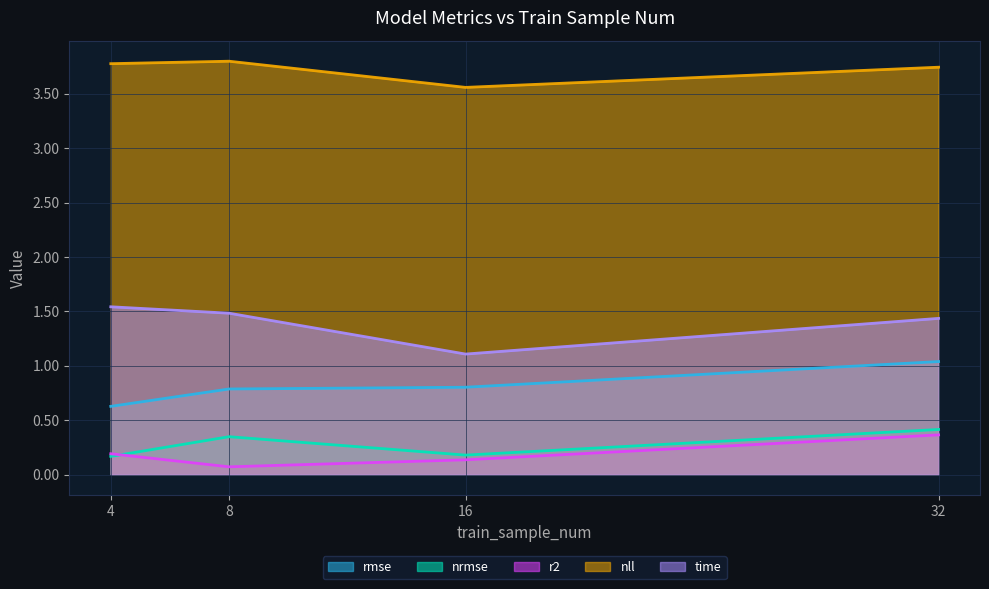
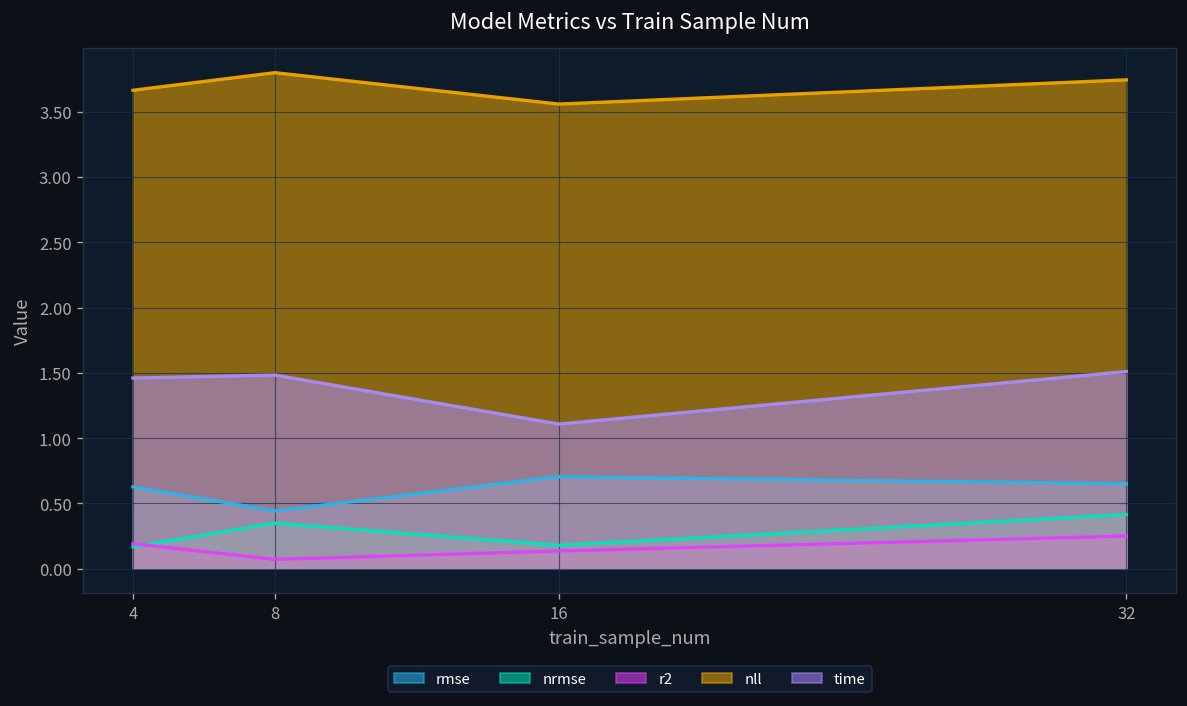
nll, 4: 3.78 -> 3.66
time, 4: 1.54 -> 1.46
rmse, 8: 0.79 -> 0.44
rmse, 16: 0.80 -> 0.70
rmse, 32: 1.04 -> 0.65
r2, 32: 0.36 -> 0.25
time, 32: 1.44 -> 1.51
